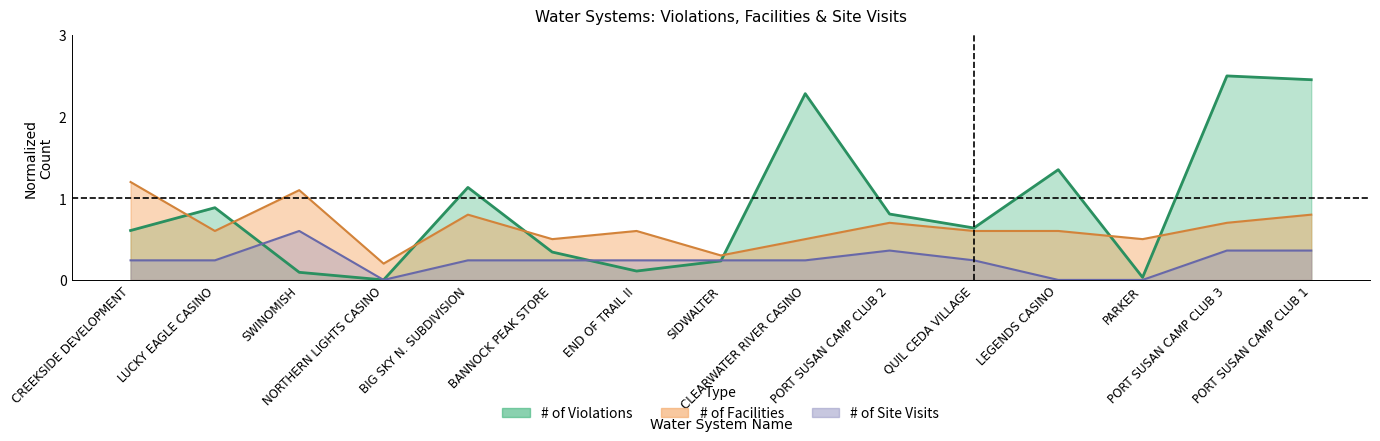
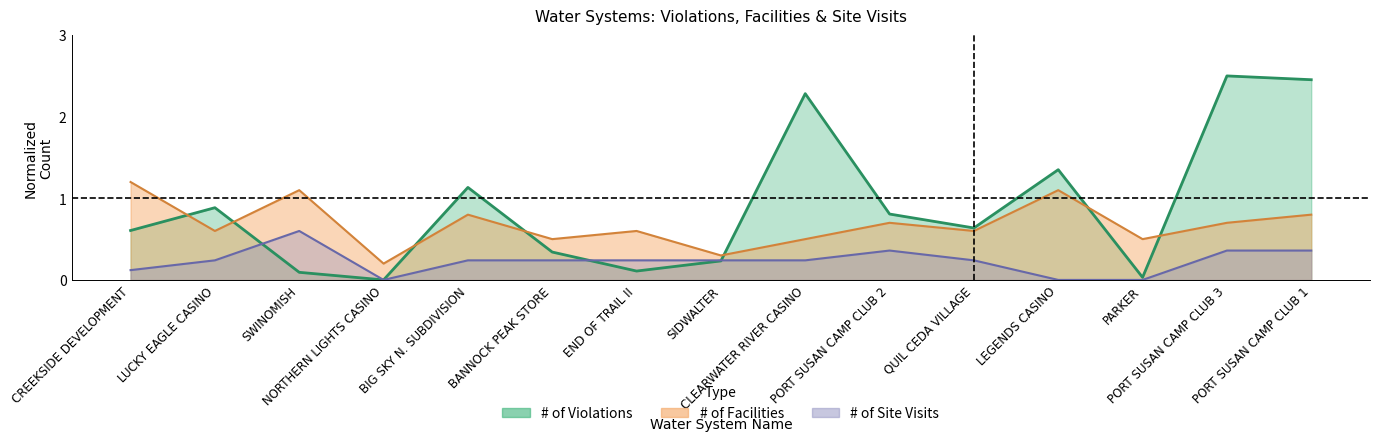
# of Site Visits, CREEKSIDE DEVELOPMENT: 0.2 -> 0.1
# of Facilities, LEGENDS CASINO: 0.6 -> 1.1
